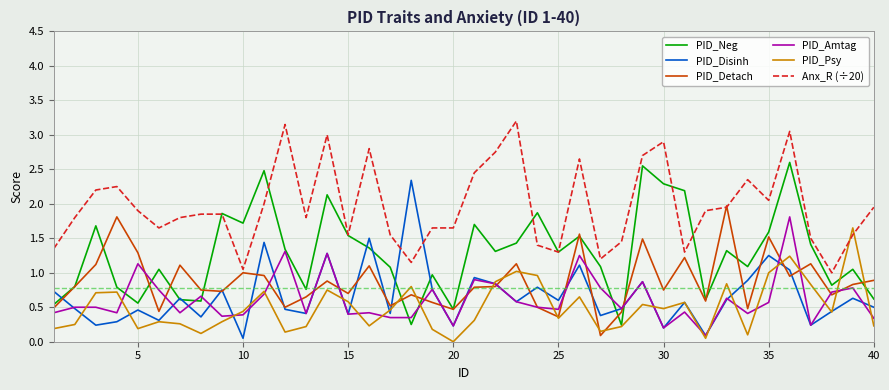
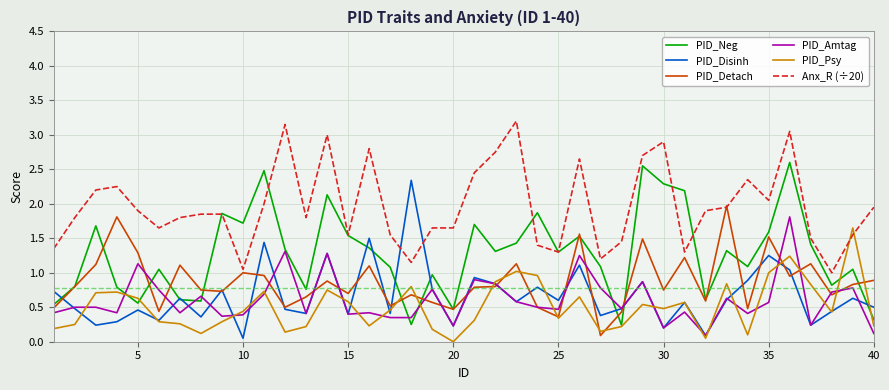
PID_Psy, 5: 0.2 -> 0.6
PID_Neg, 40: 0.6 -> 0.3
PID_Amtag, 40: 0.3 -> 0.1
